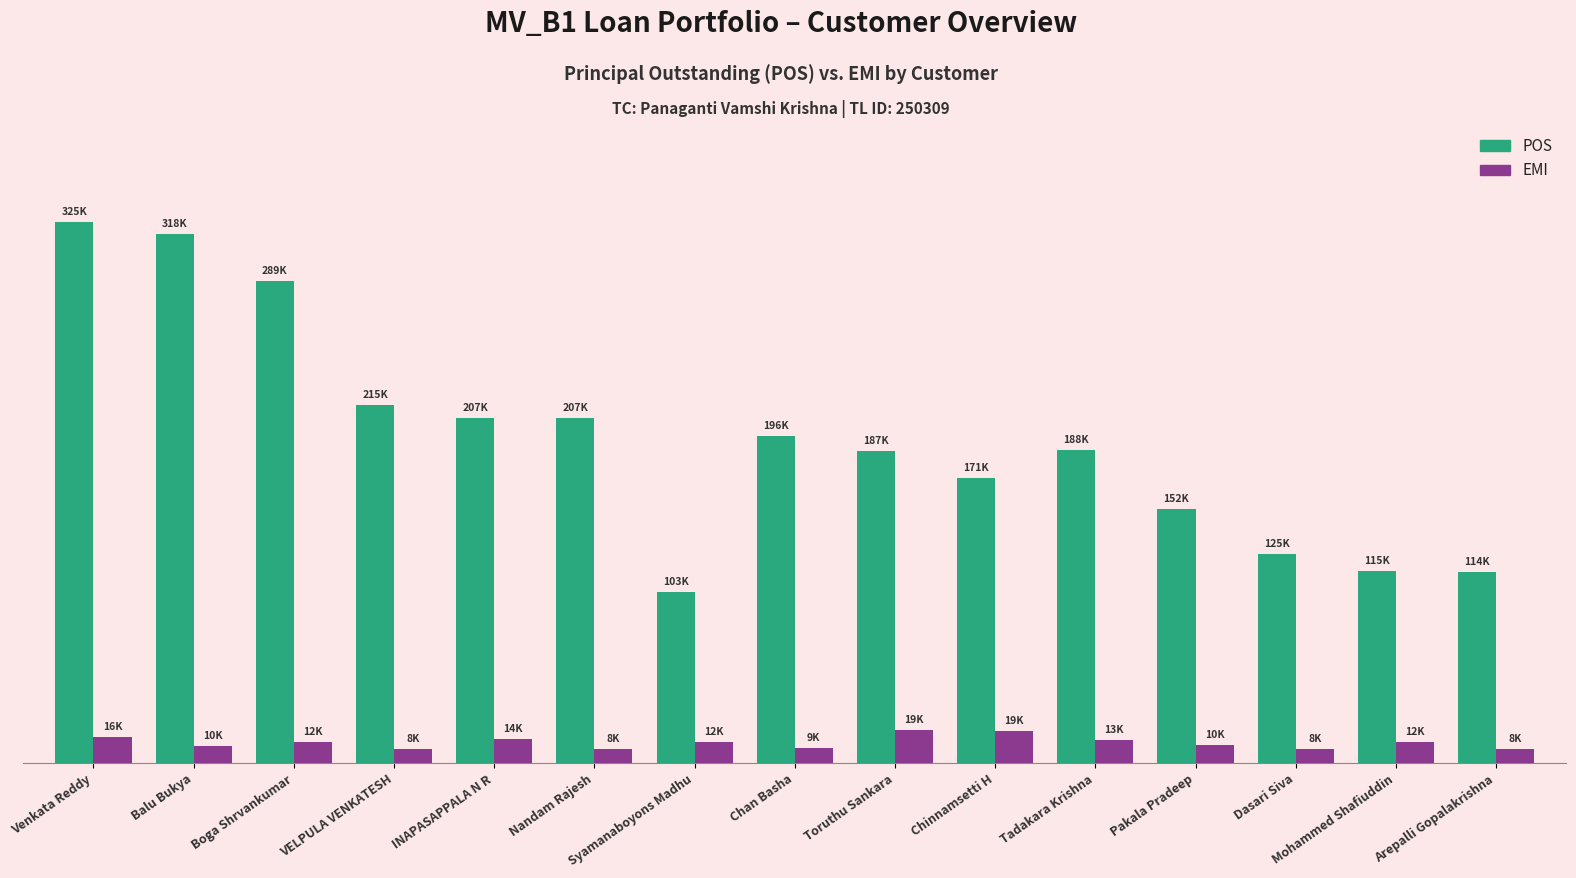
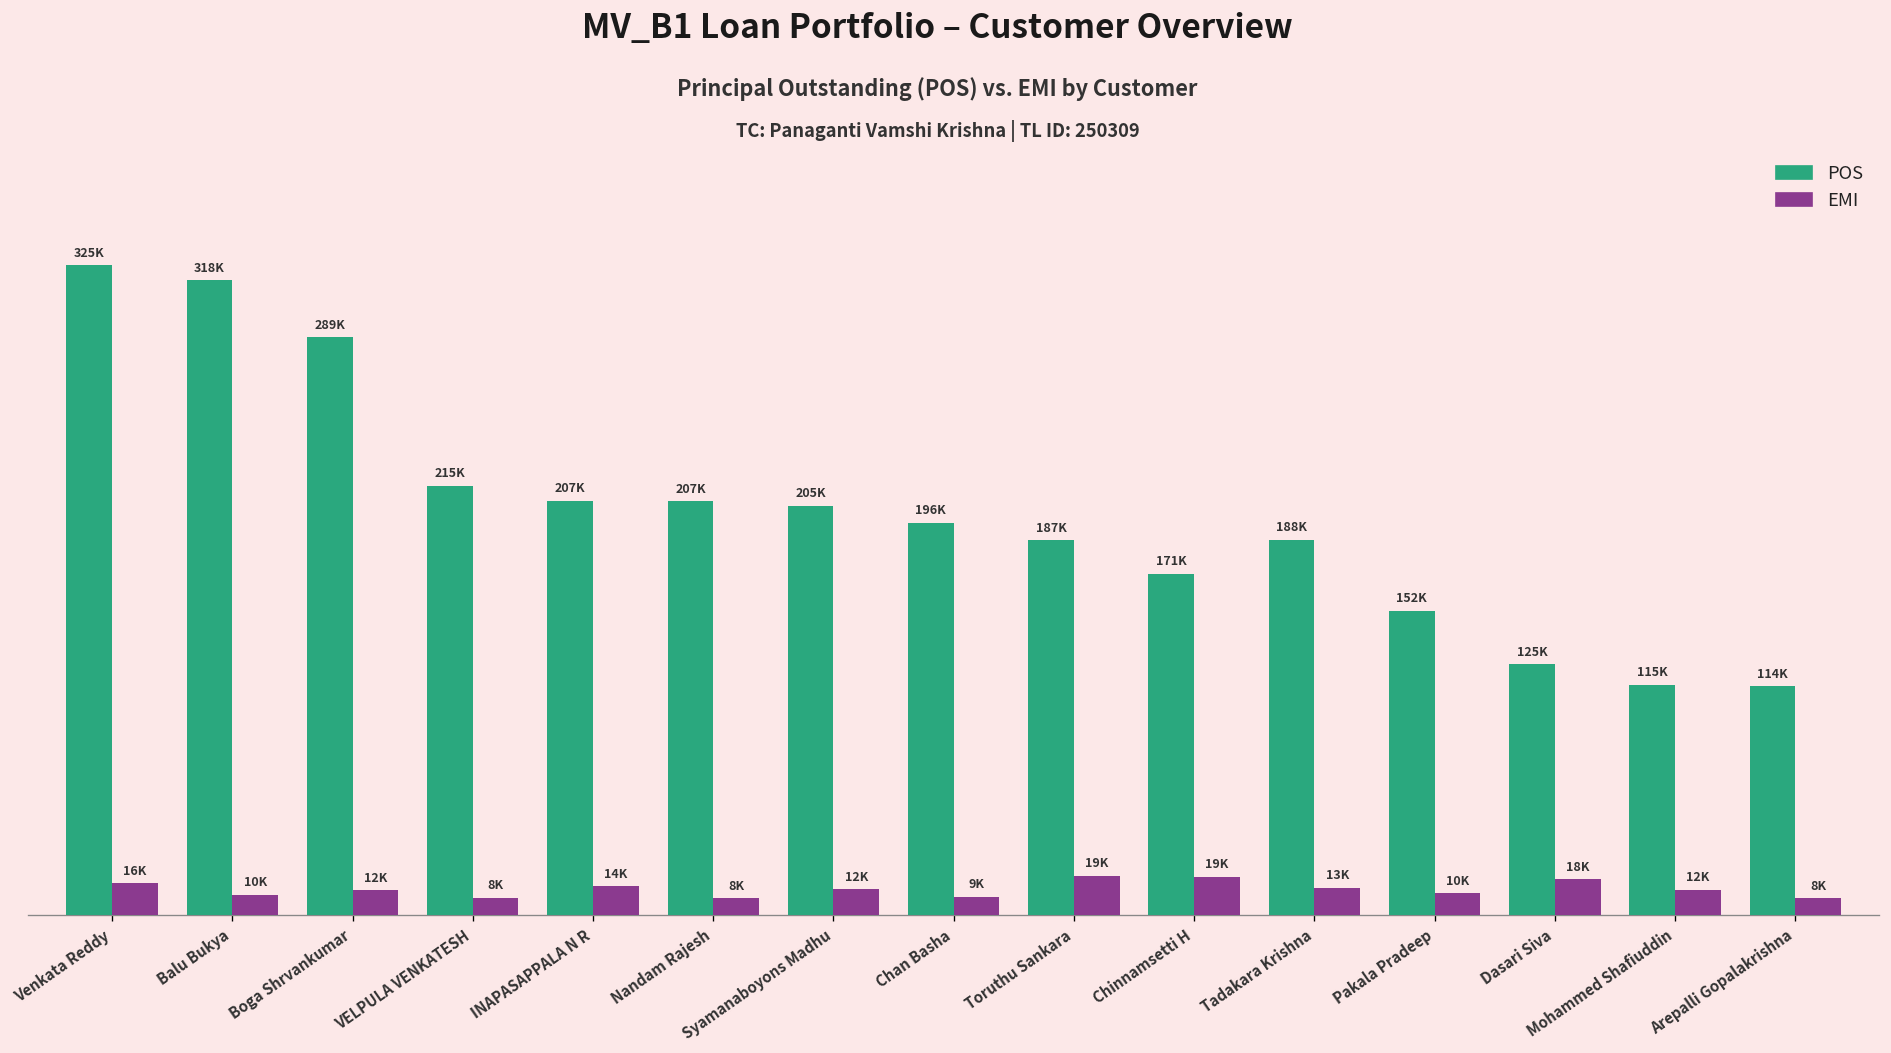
POS, Syamanaboyons Madhu: 103K -> 205K
EMI, Dasari Siva: 8K -> 18K
